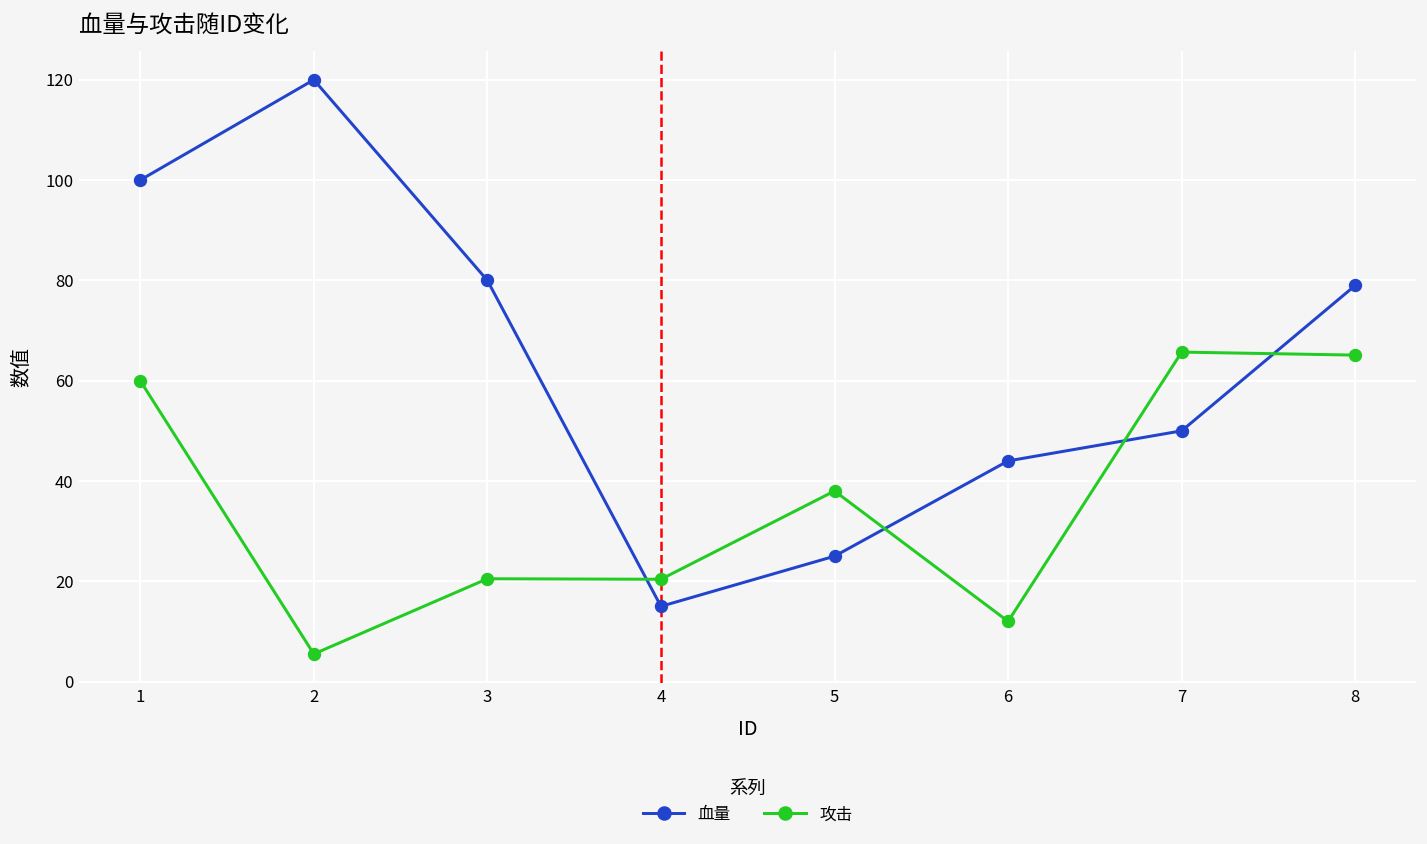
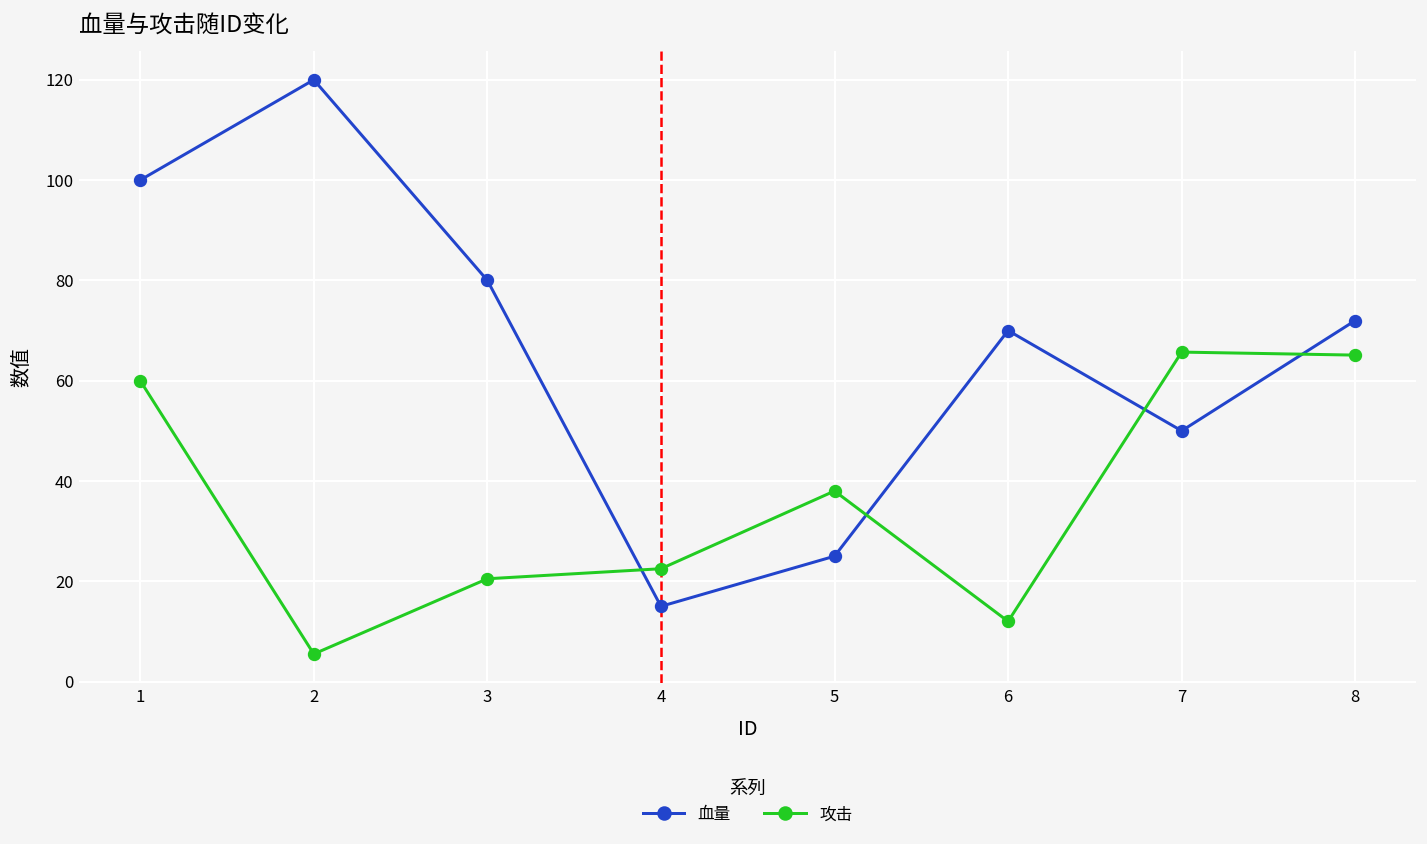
攻击, 4: 20 -> 23
血量, 6: 44 -> 70
血量, 8: 79 -> 72
